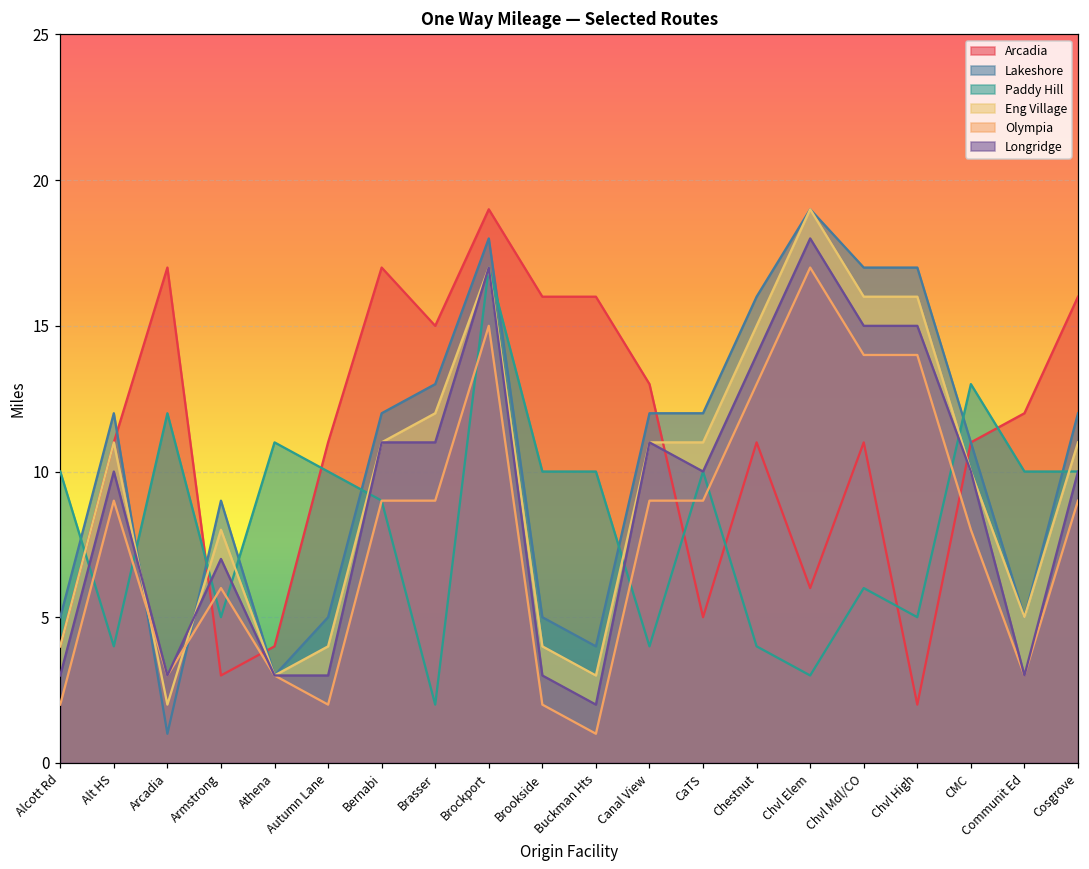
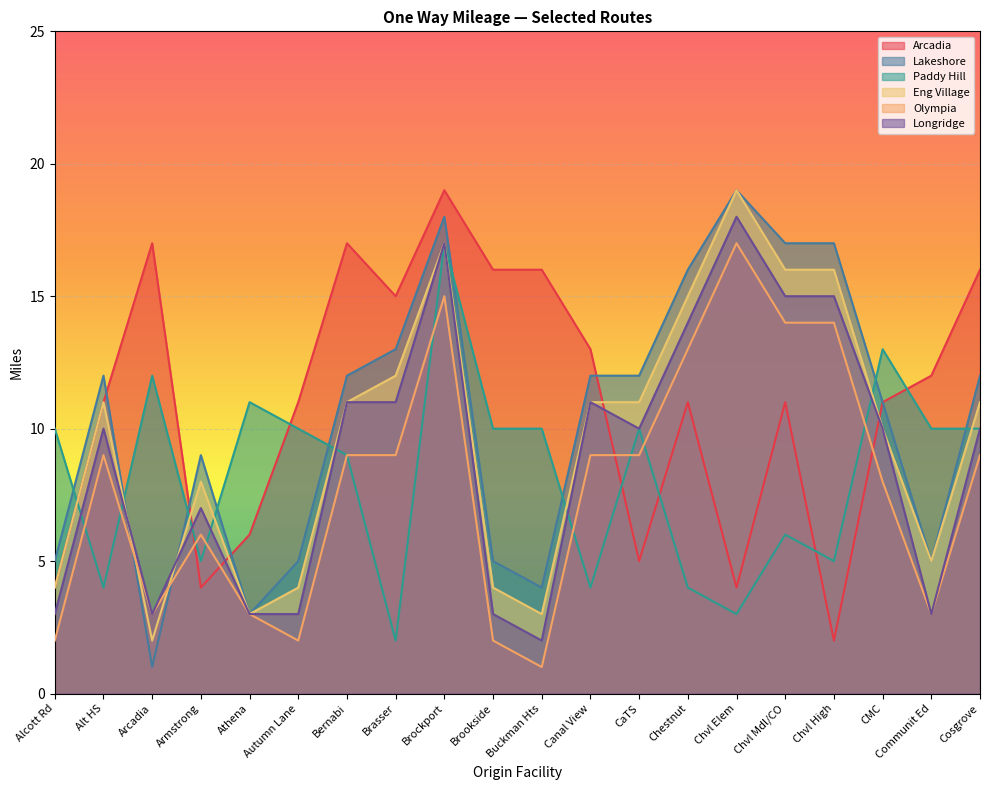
Arcadia, Armstrong: 3 -> 4
Arcadia, Athena: 4 -> 6
Arcadia, Chvl Elem: 6 -> 4
